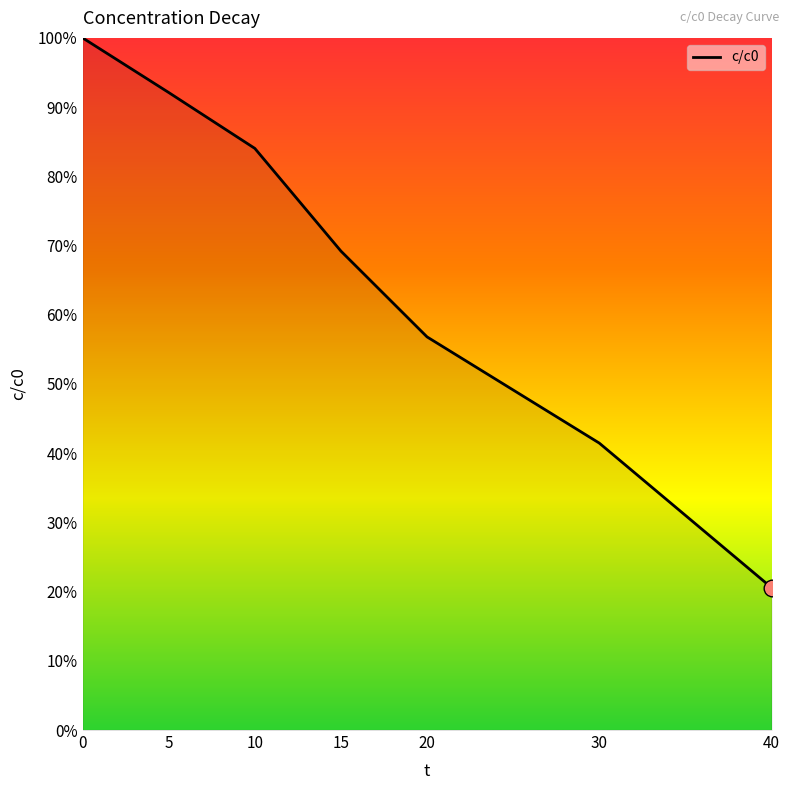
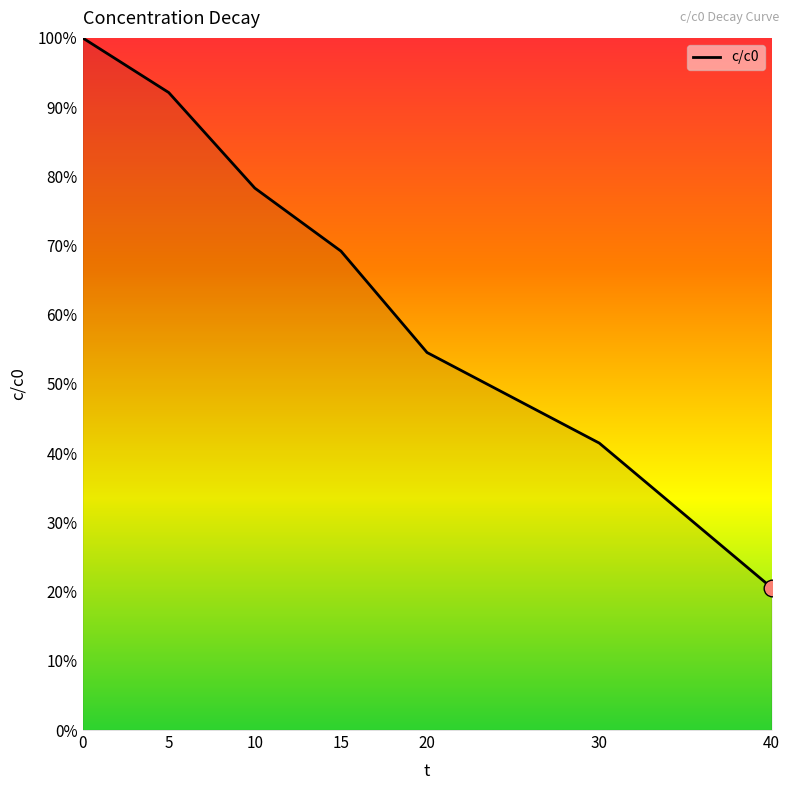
c/c0, 10: 84% -> 78%
c/c0, 20: 57% -> 55%
